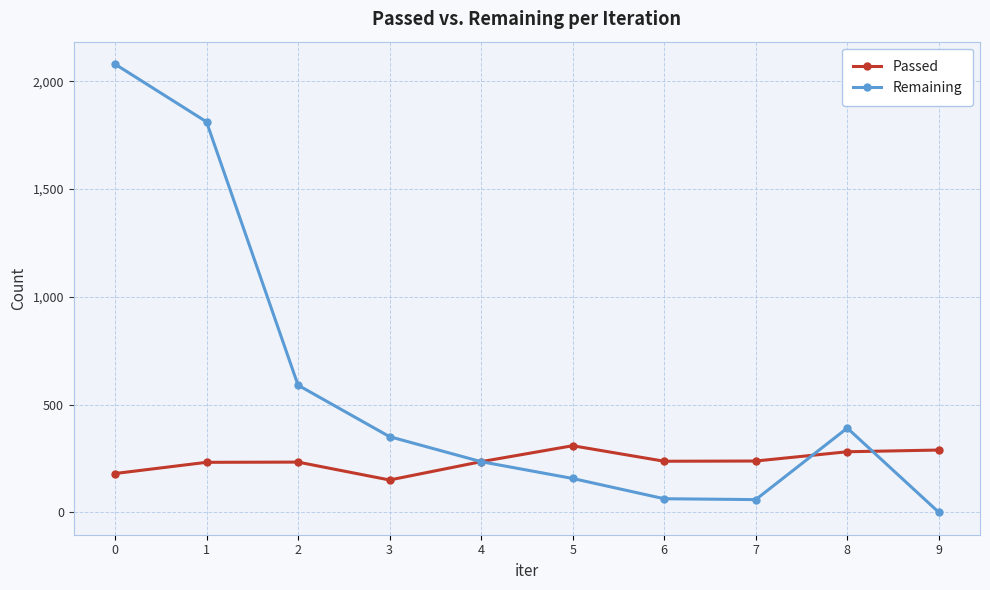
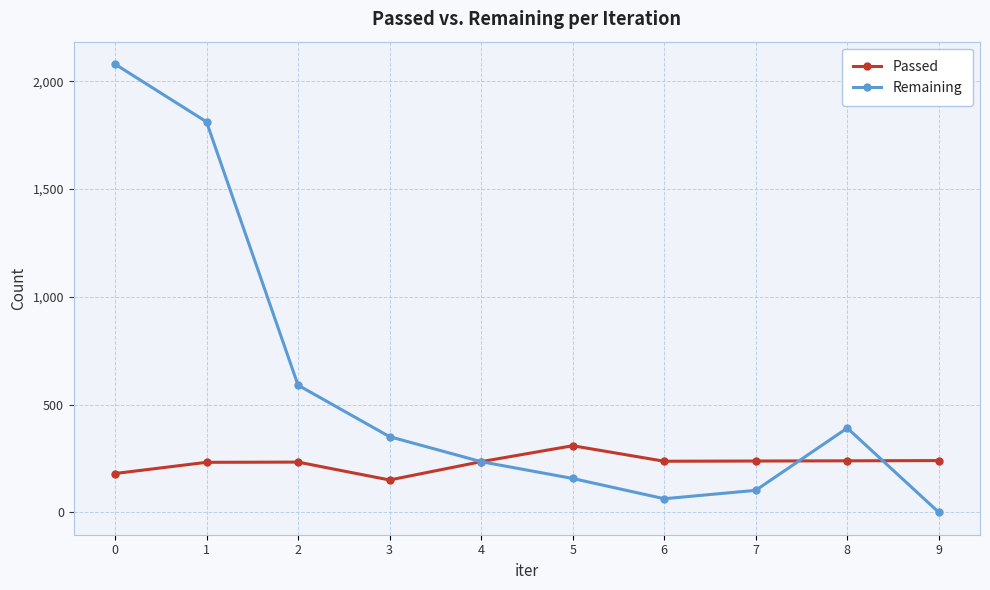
Remaining, 7: 60 -> 100
Passed, 8: 280 -> 240
Passed, 9: 290 -> 240
